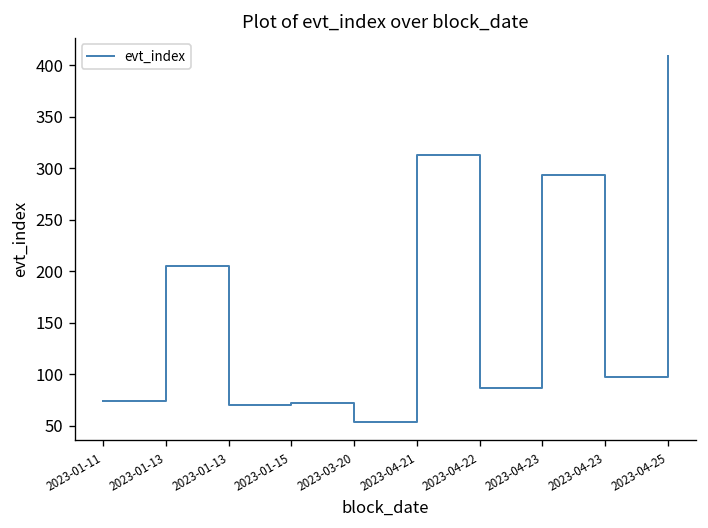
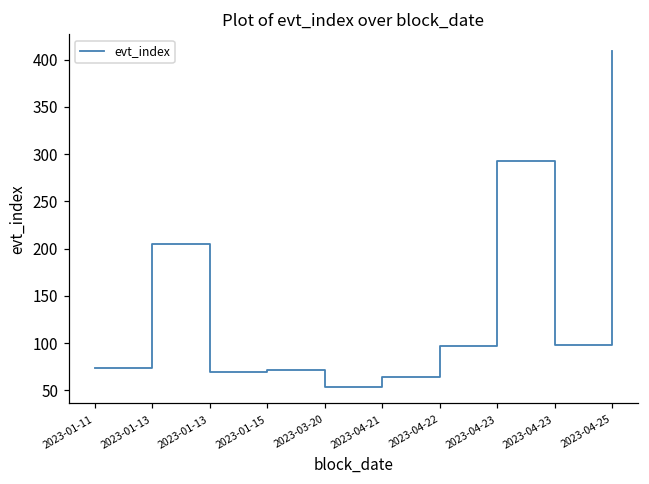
2023-04-21: 310 -> 60
2023-04-22: 90 -> 100
